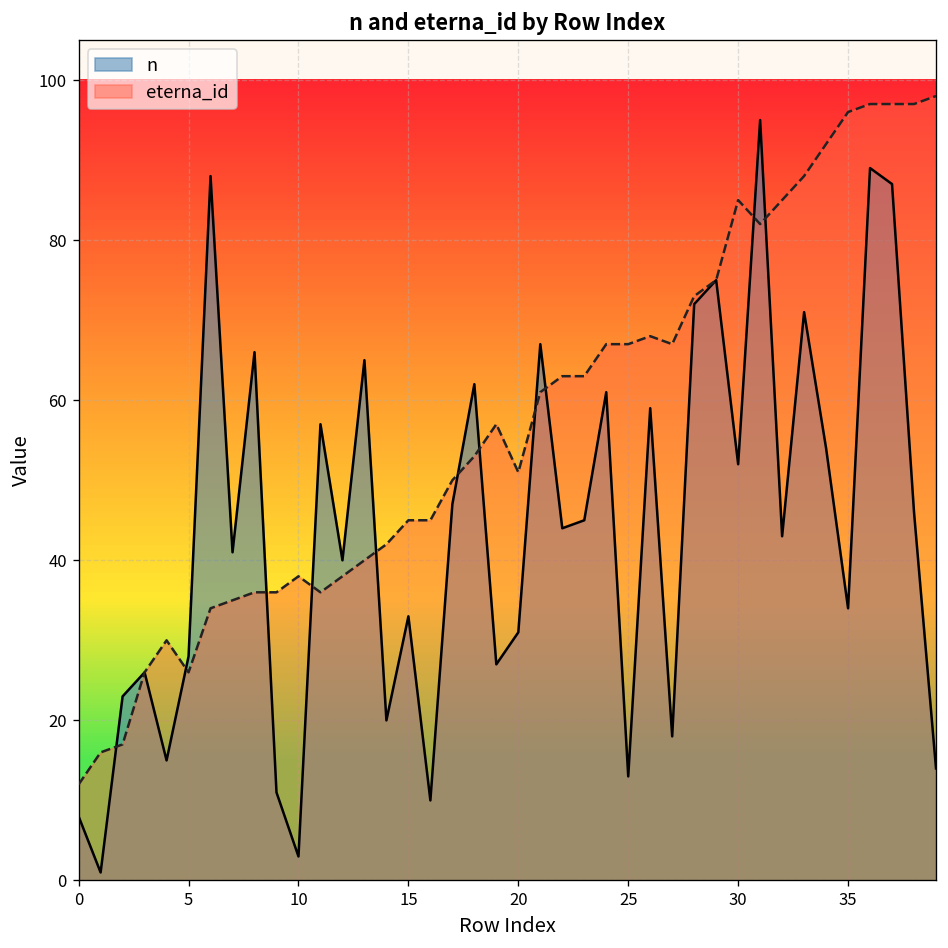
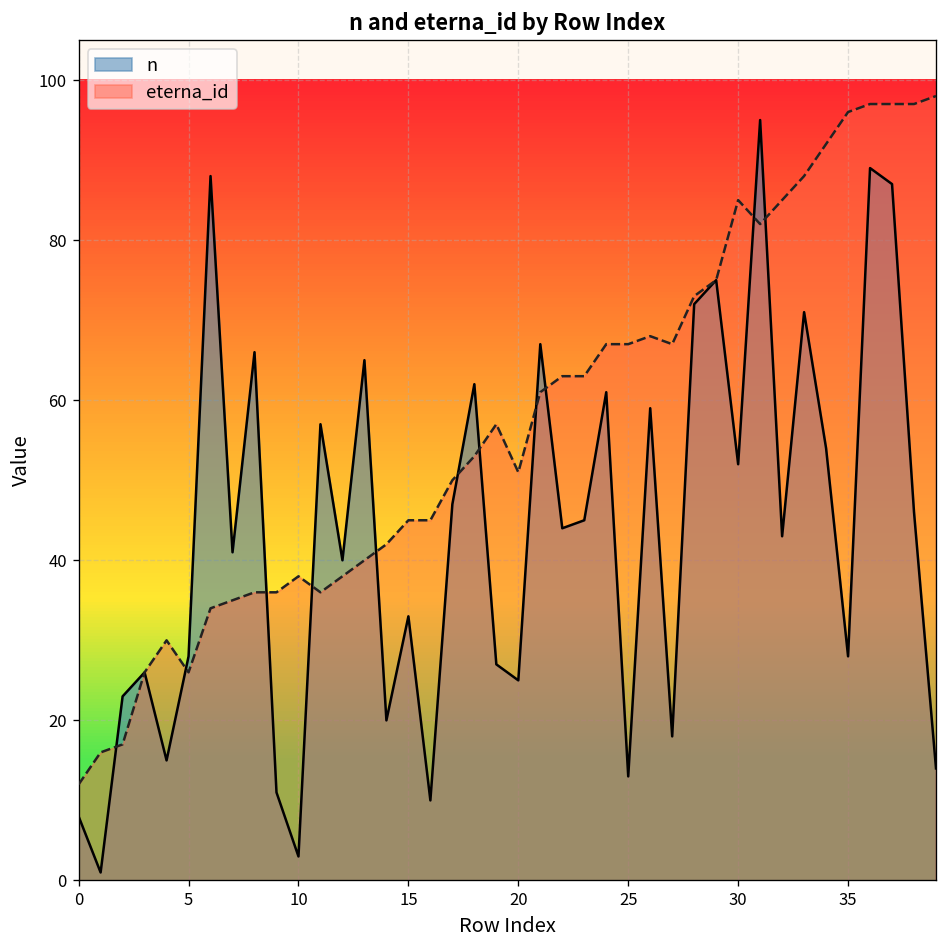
n, 20: 31 -> 25
n, 35: 34 -> 28
